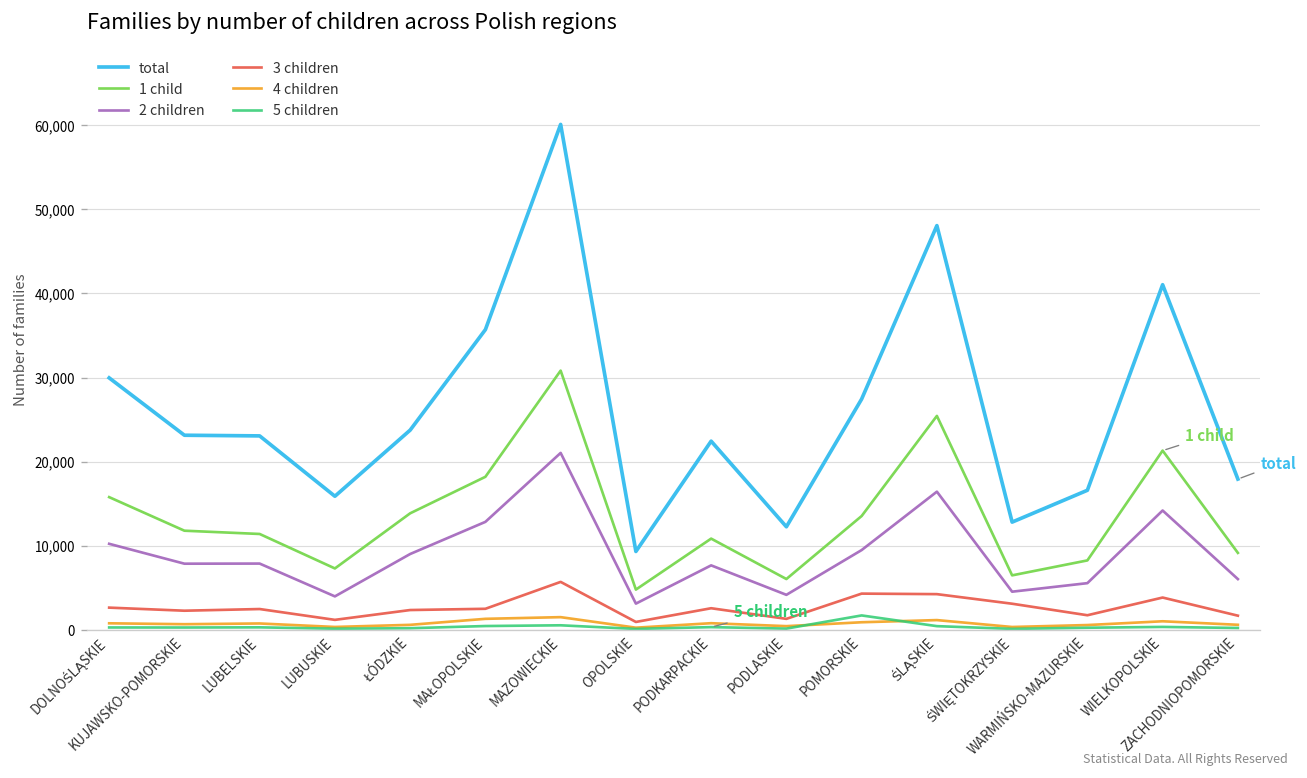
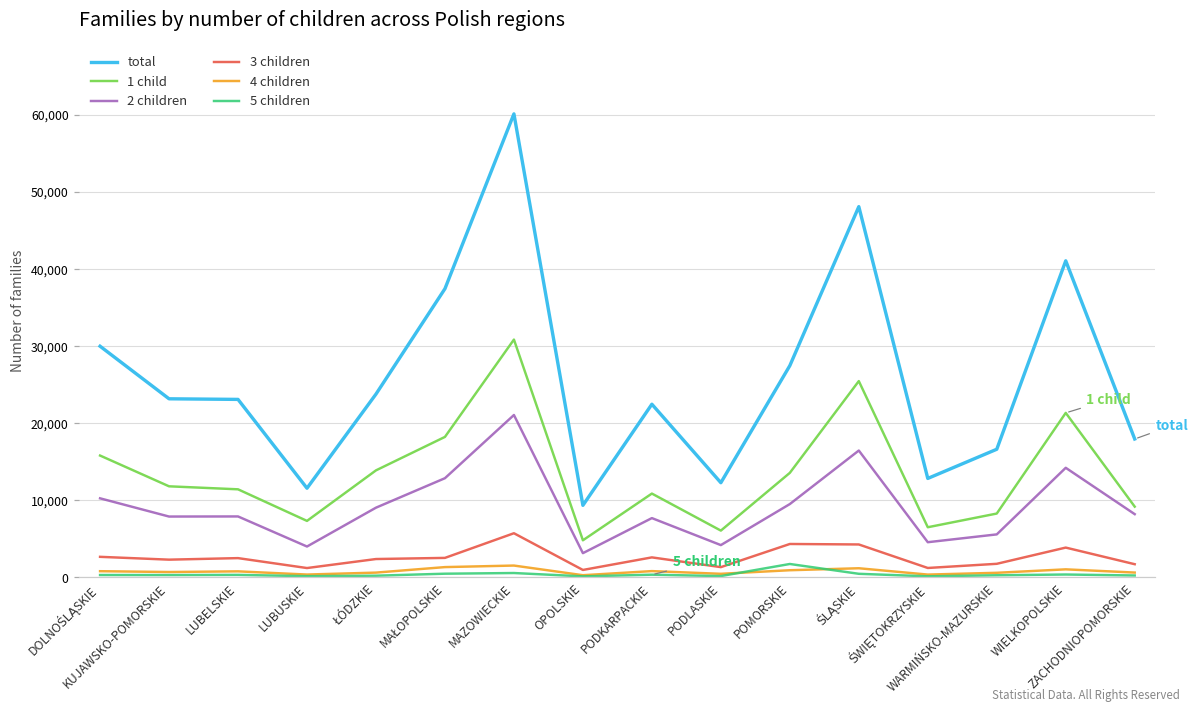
total, LUBUSKIE: 16,000 -> 12,000
total, MAŁOPOLSKIE: 36,000 -> 37,000
3 children, ŚWIĘTOKRZYSKIE: 3,000 -> 1,000
2 children, ZACHODNIOPOMORSKIE: 6,000 -> 8,000
